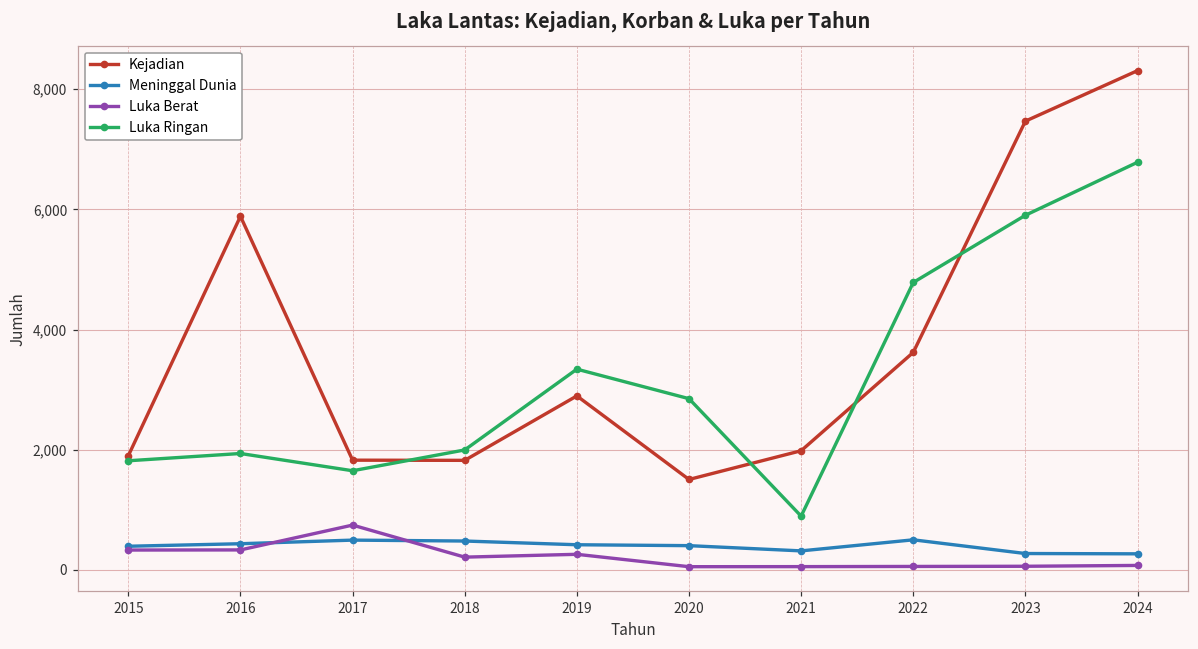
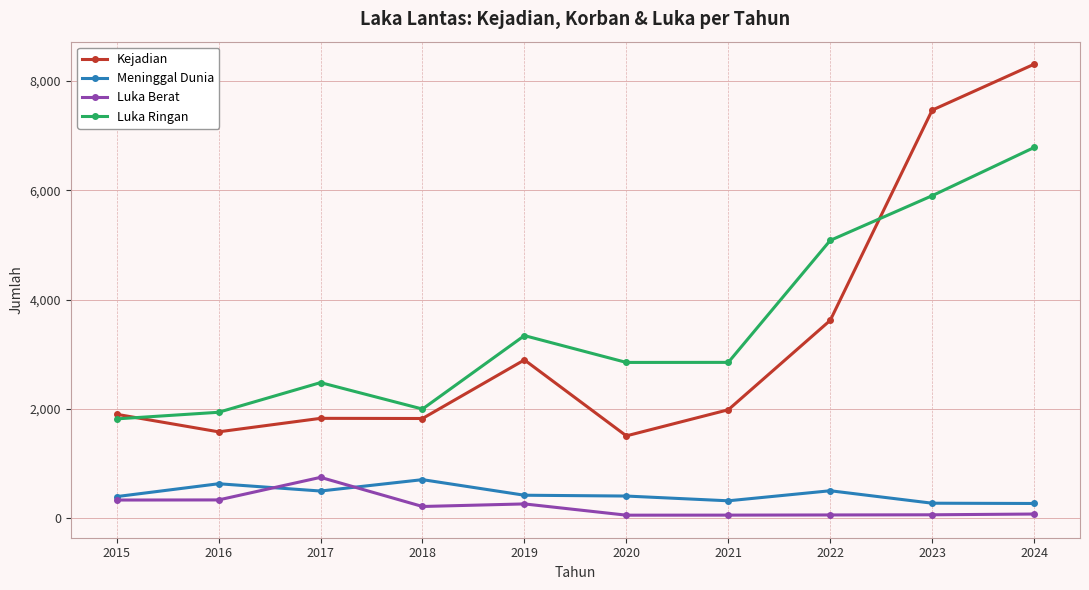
Kejadian, 2016: 5,900 -> 1,600
Meninggal Dunia, 2016: 400 -> 600
Luka Ringan, 2017: 1,700 -> 2,500
Meninggal Dunia, 2018: 500 -> 700
Luka Ringan, 2021: 900 -> 2,900
Luka Ringan, 2022: 4,800 -> 5,100
